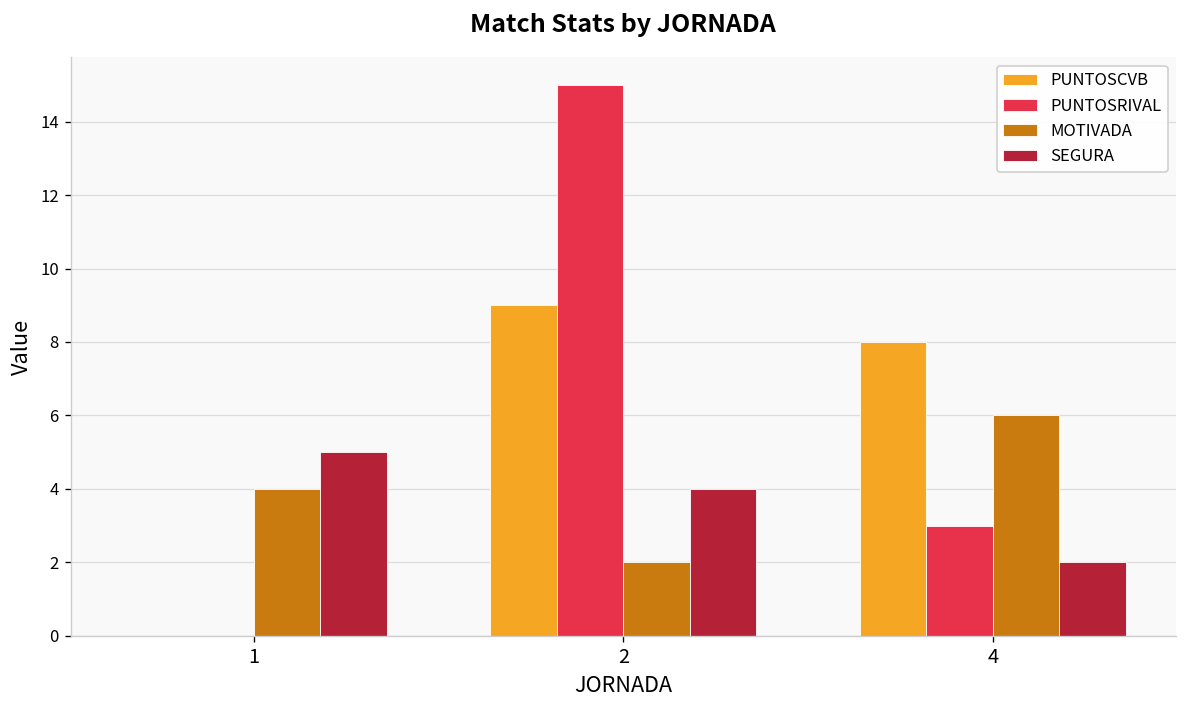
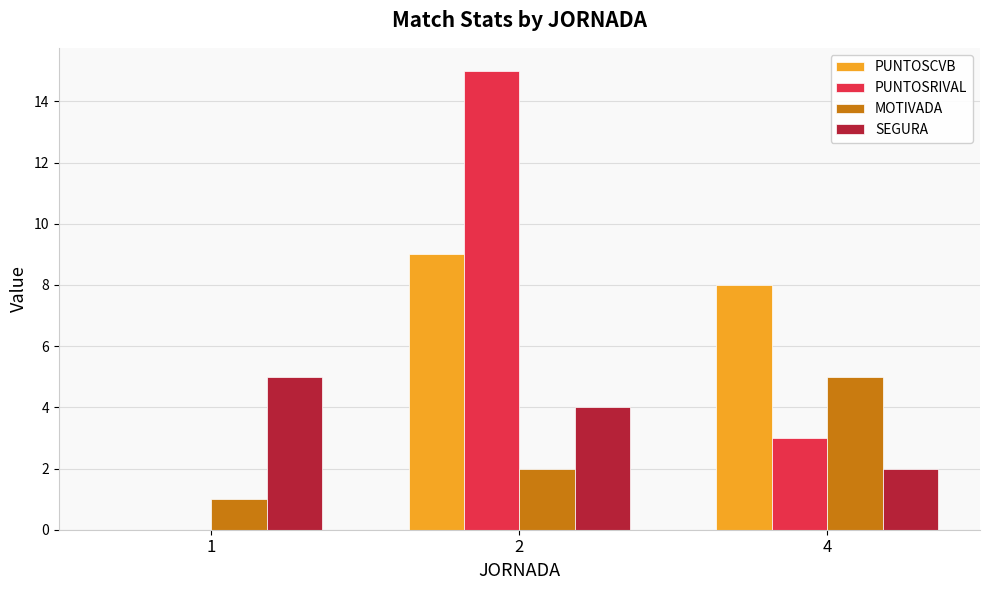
MOTIVADA, 1: 4 -> 1
MOTIVADA, 4: 6 -> 5
